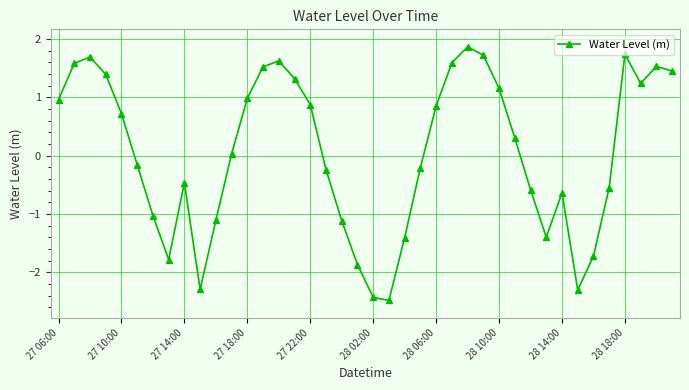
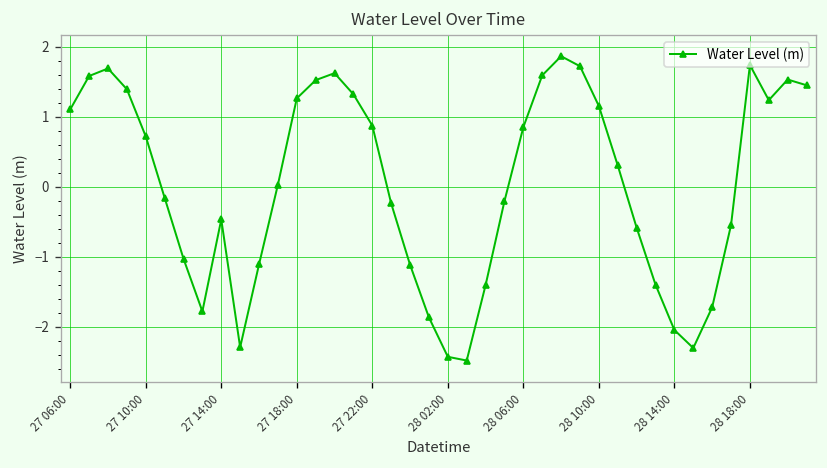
27 06:00: 1.0 -> 1.1
27 18:00: 1.0 -> 1.3
28 14:00: -0.6 -> -2.0
